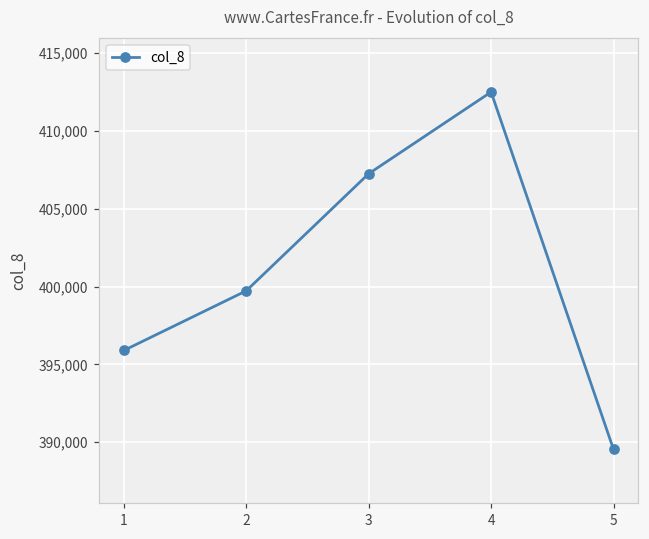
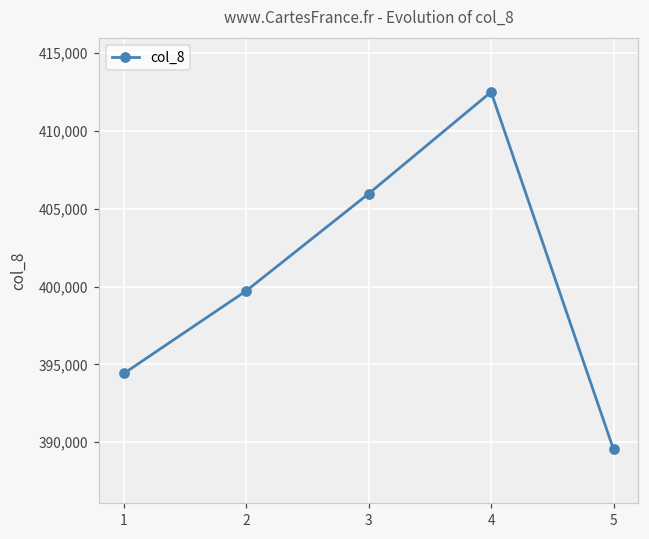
1: 395,900 -> 394,400
3: 407,300 -> 406,000
